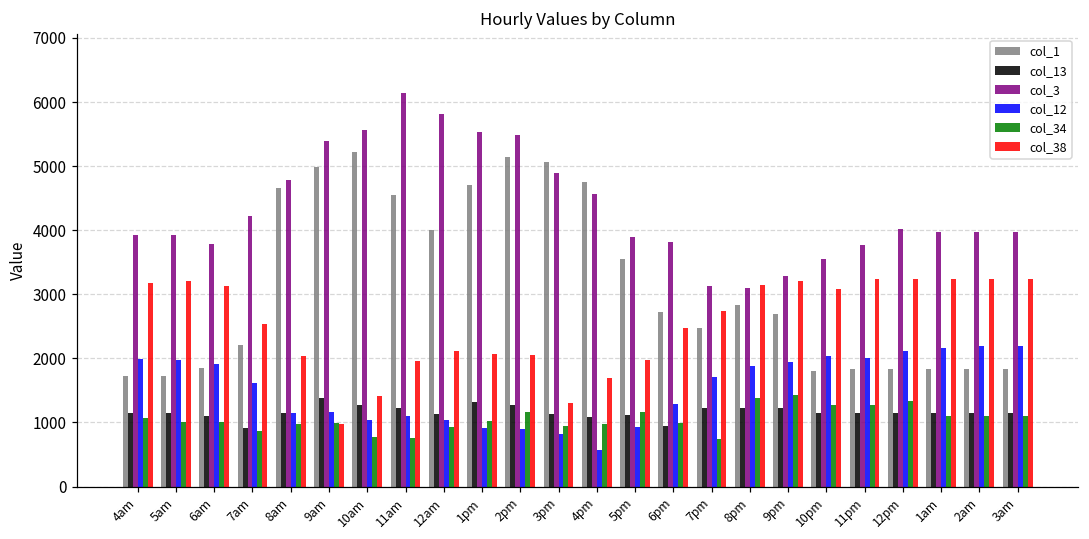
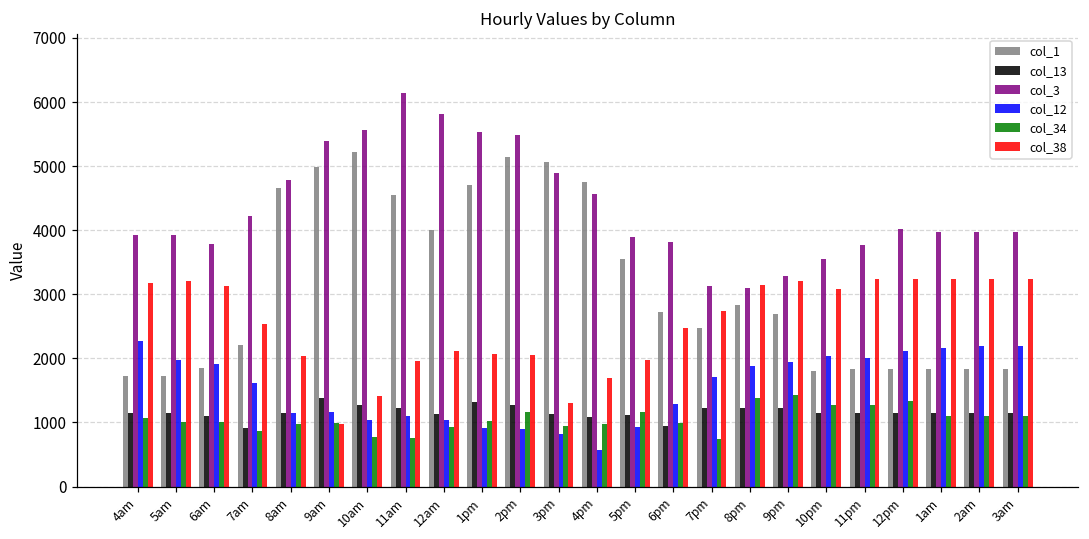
col_12, 4am: 2000 -> 2300
